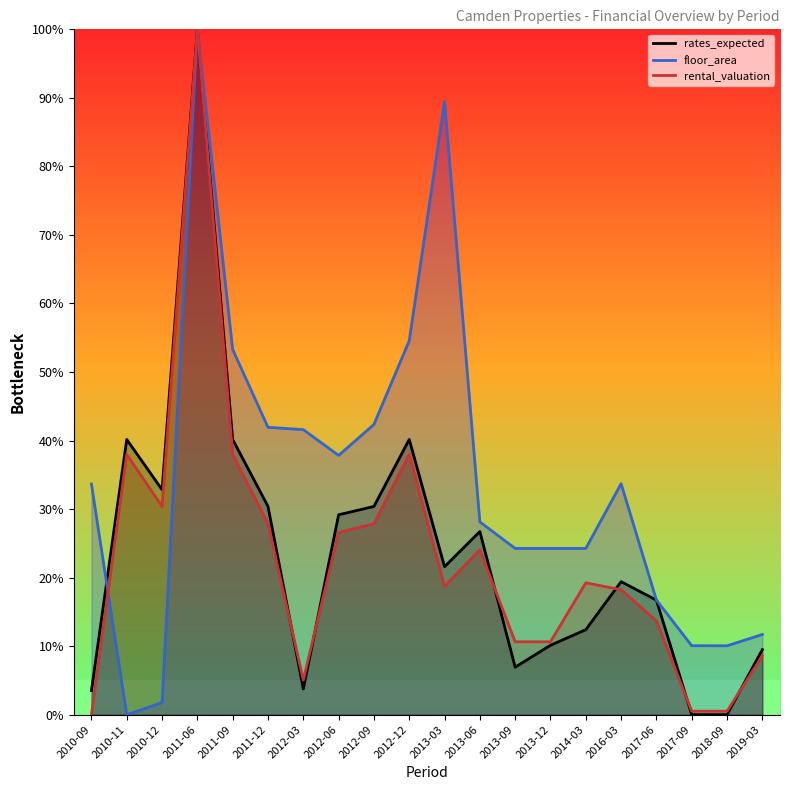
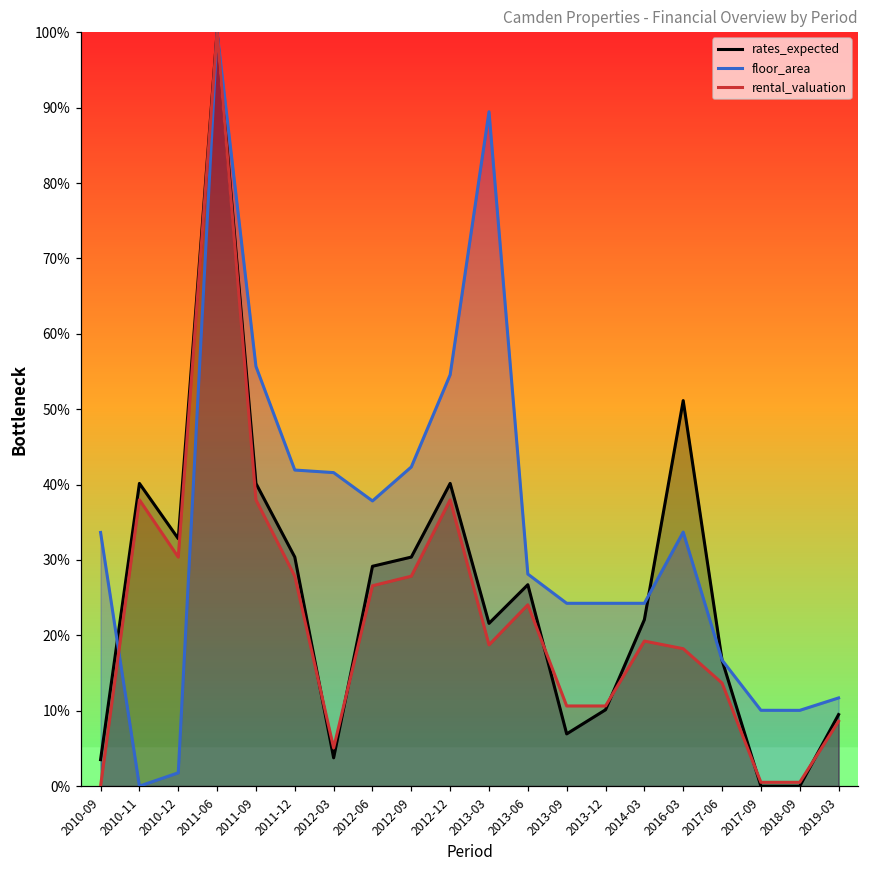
floor_area, 2011-09: 53% -> 56%
rates_expected, 2014-03: 12% -> 22%
rates_expected, 2016-03: 19% -> 51%
